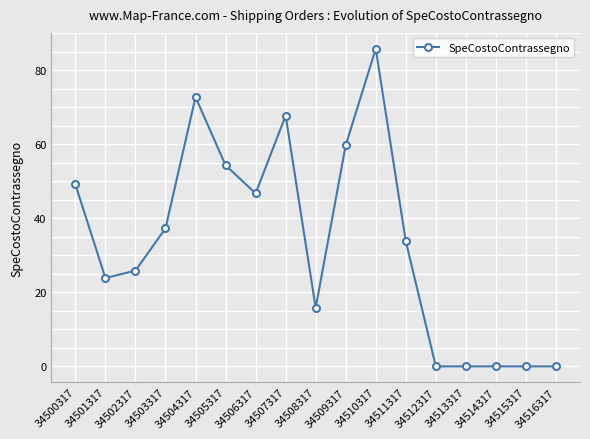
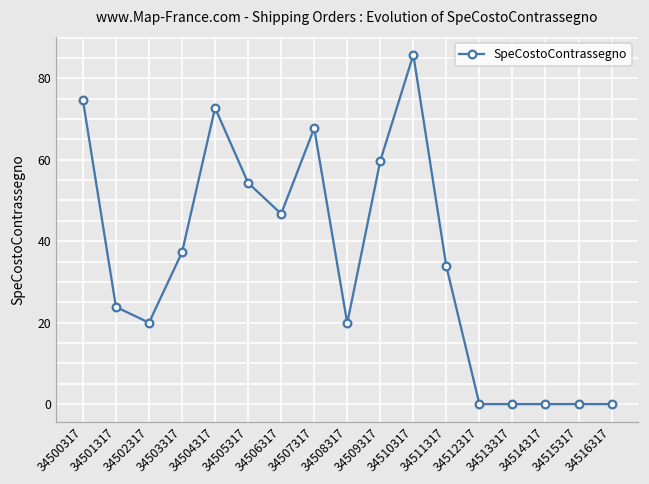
34500317: 49 -> 75
34502317: 26 -> 20
34508317: 16 -> 20
